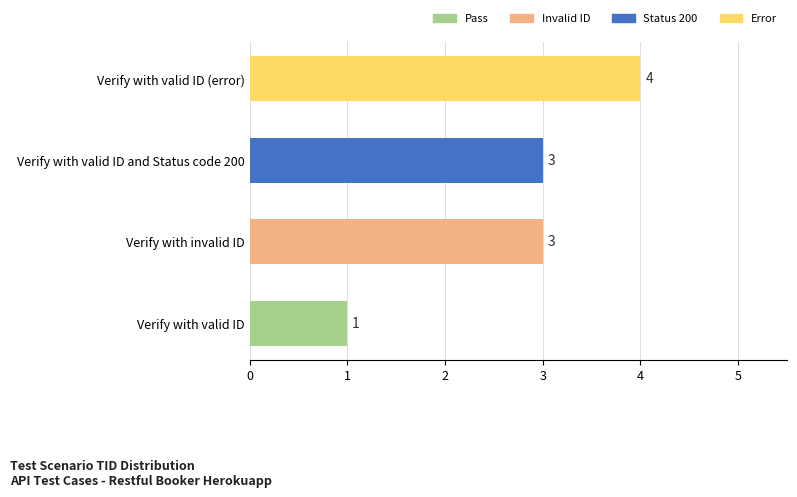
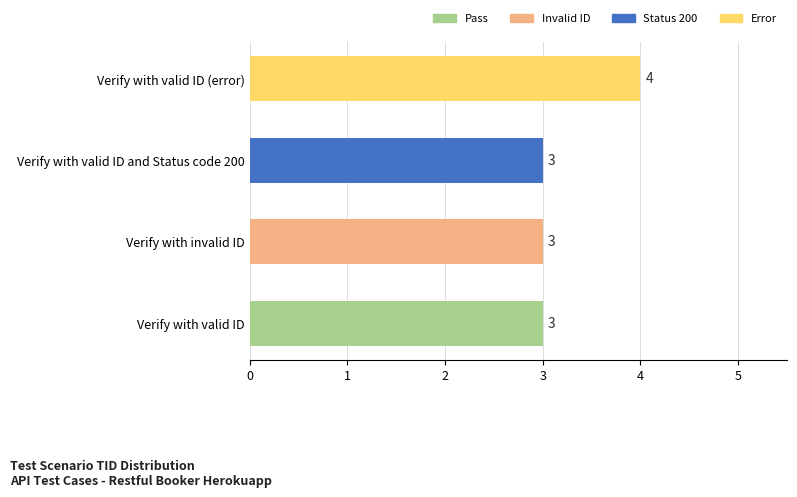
Verify with valid ID: 1 -> 3
